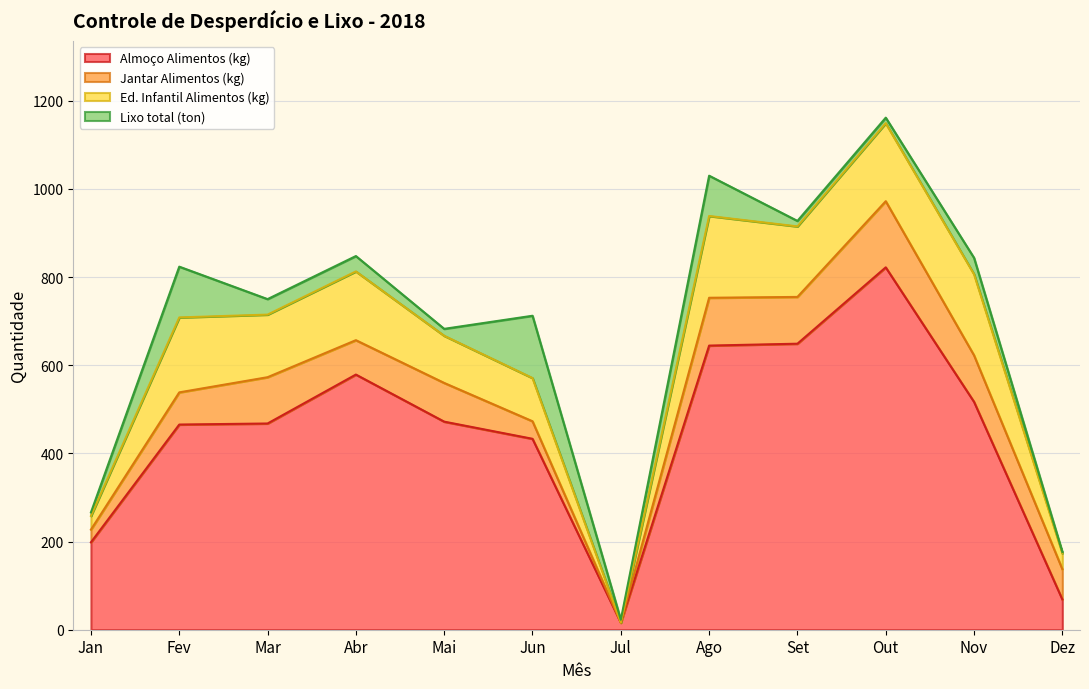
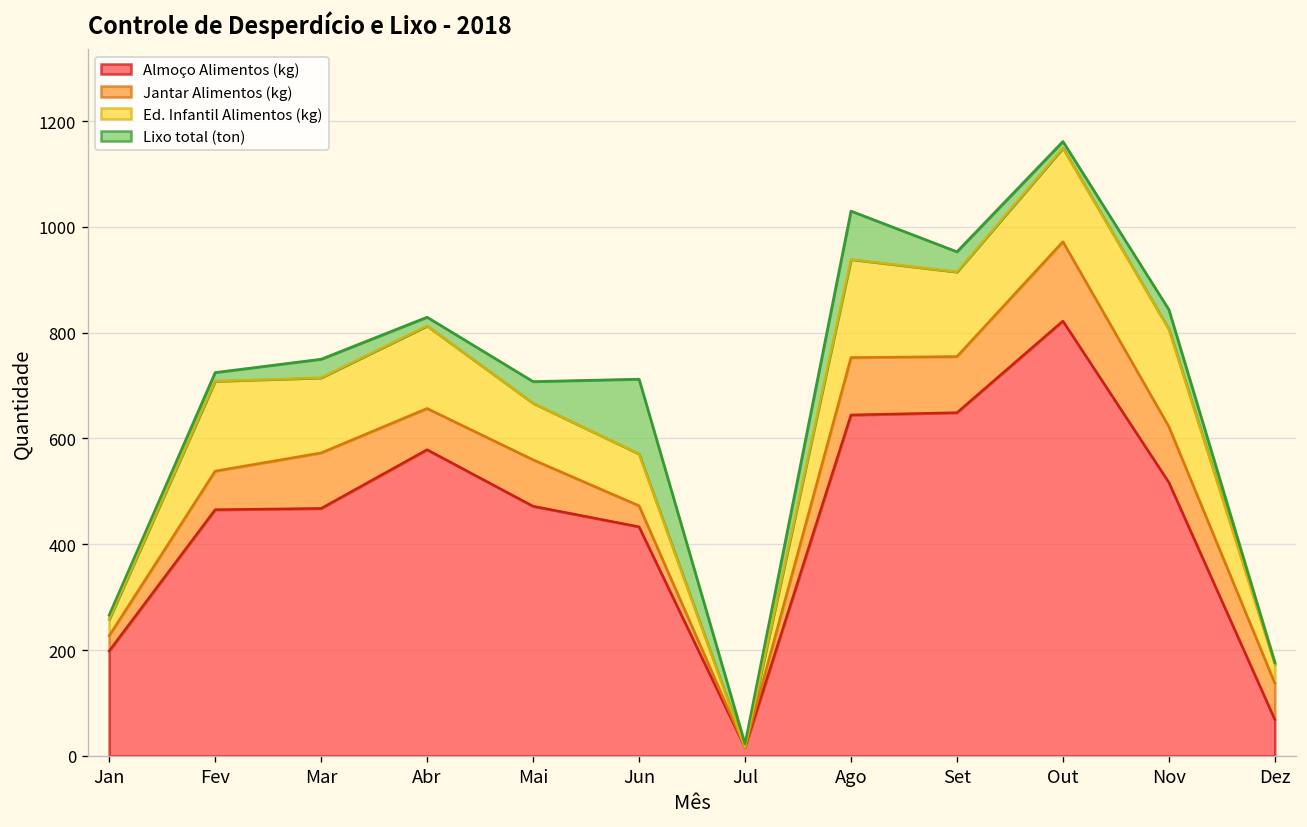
Lixo total (ton), Fev: 120 -> 20
Lixo total (ton), Abr: 30 -> 20
Lixo total (ton), Mai: 20 -> 40
Lixo total (ton), Set: 10 -> 40
